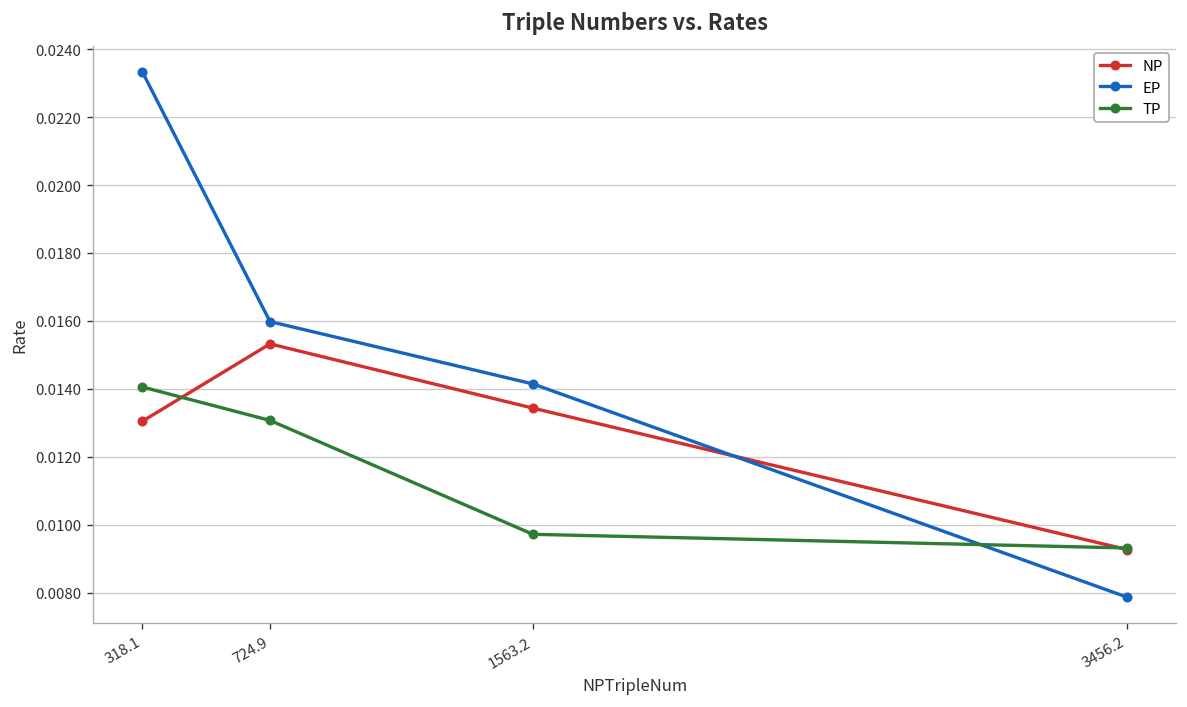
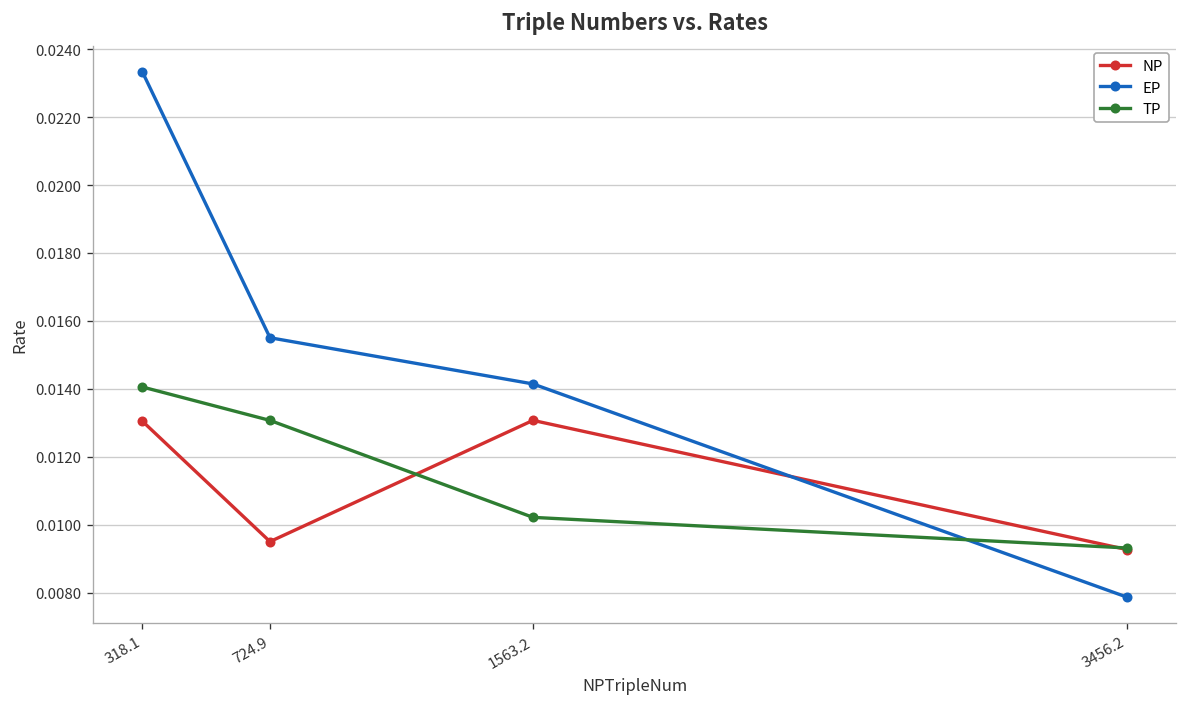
NP, 724.9: 0.0153 -> 0.0095
EP, 724.9: 0.0160 -> 0.0155
NP, 1563.2: 0.0134 -> 0.0131
TP, 1563.2: 0.0097 -> 0.0102
